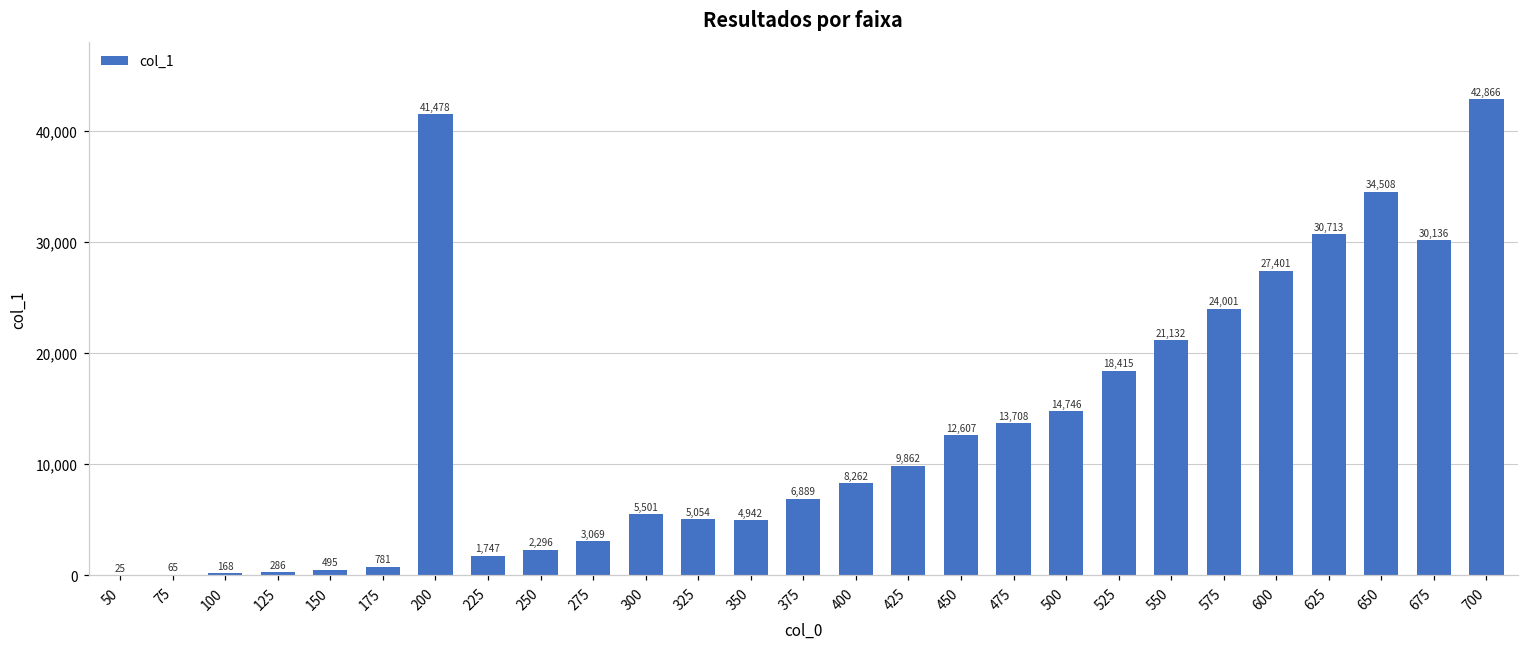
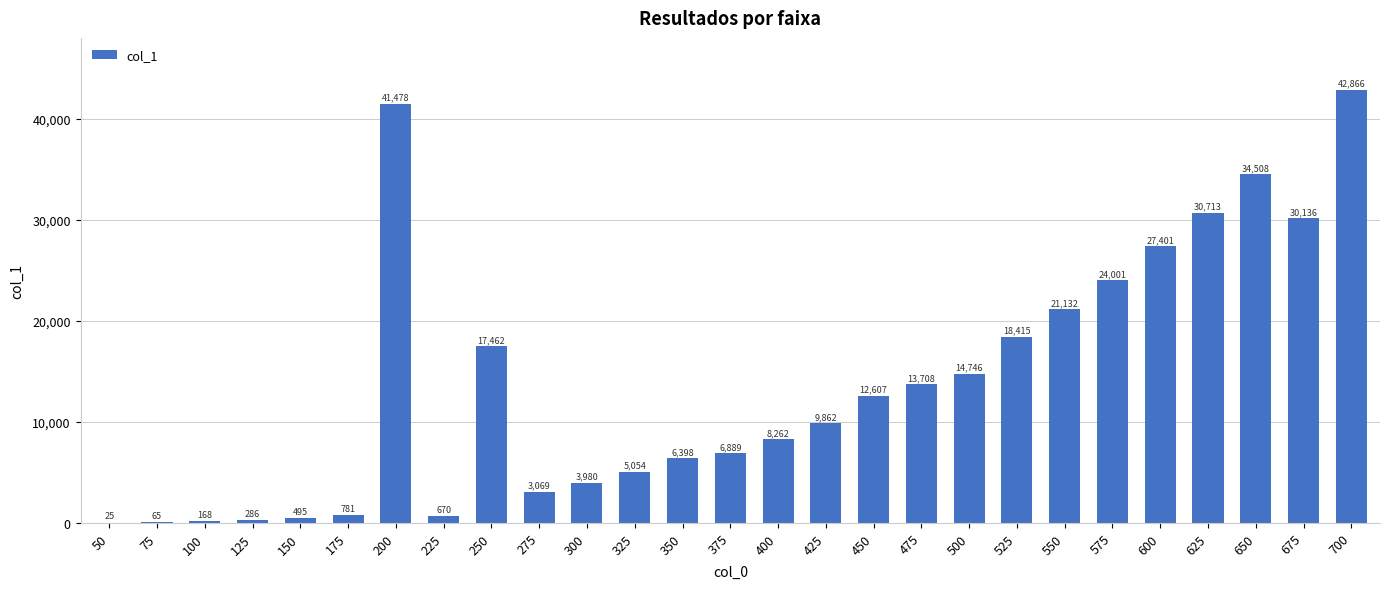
225: 1,747 -> 670
250: 2,296 -> 17,462
300: 5,501 -> 3,980
350: 4,942 -> 6,398
